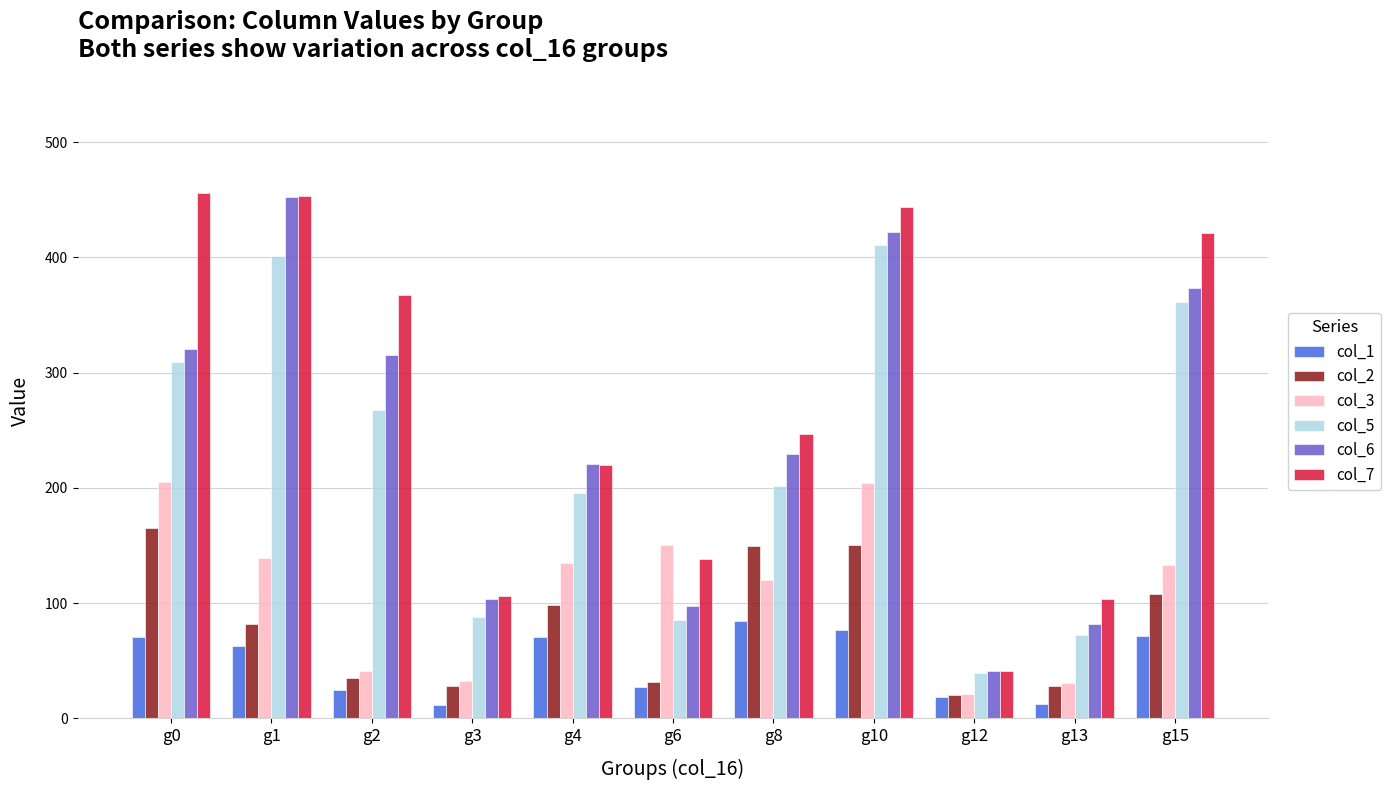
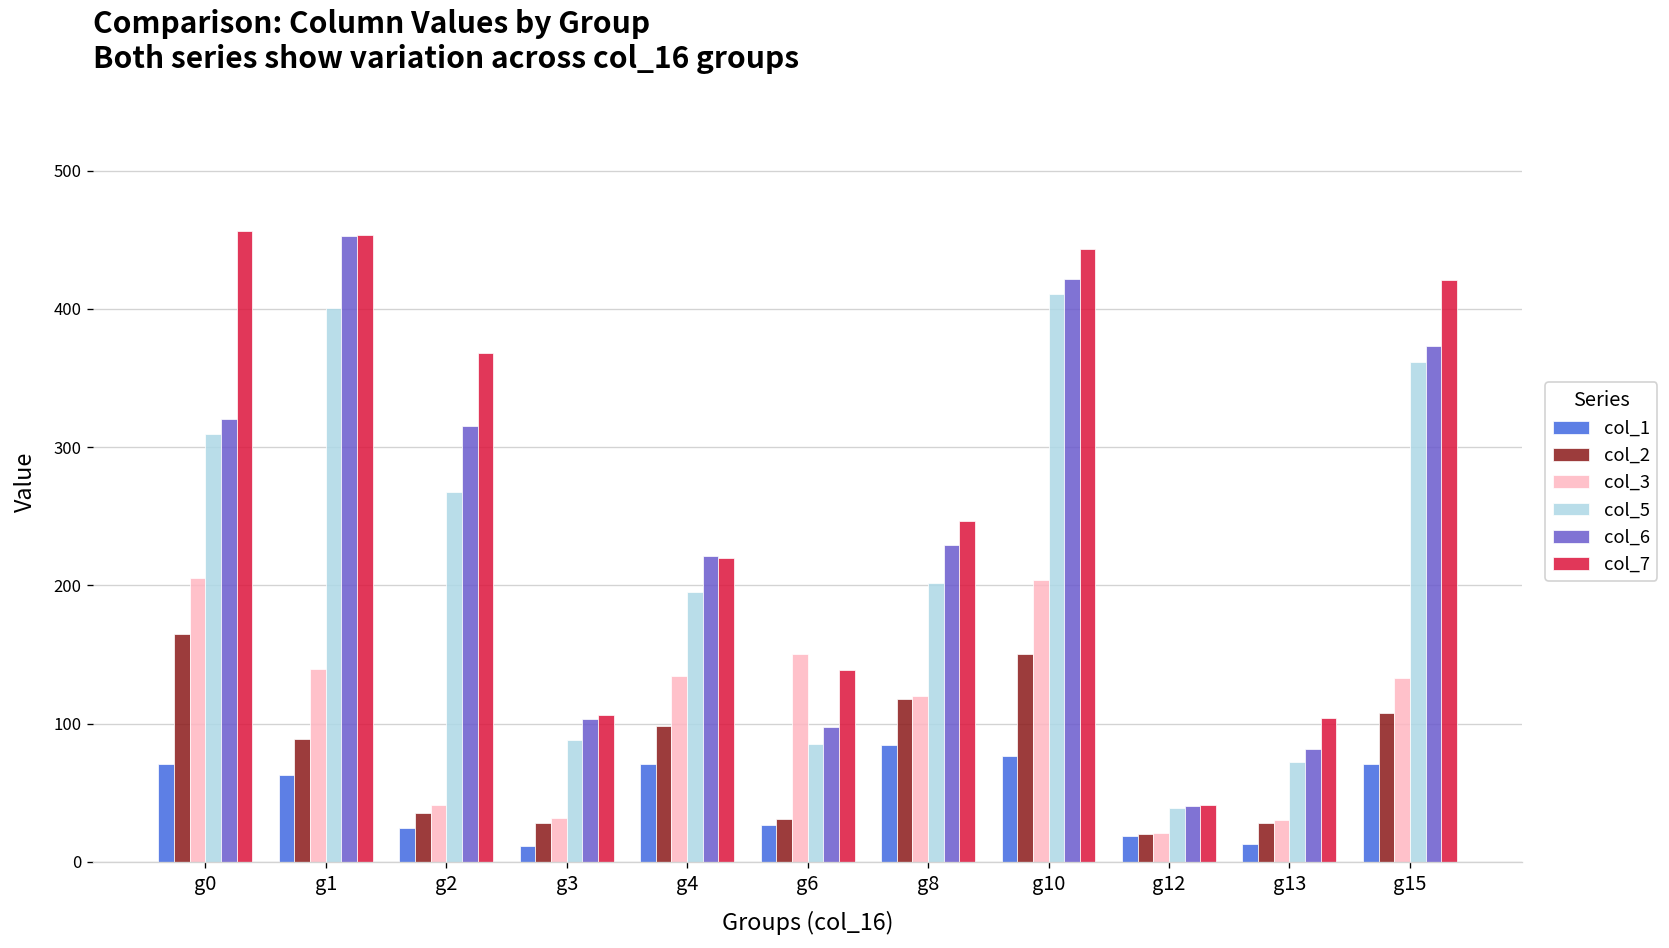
col_2, g1: 81 -> 89
col_2, g8: 149 -> 118
